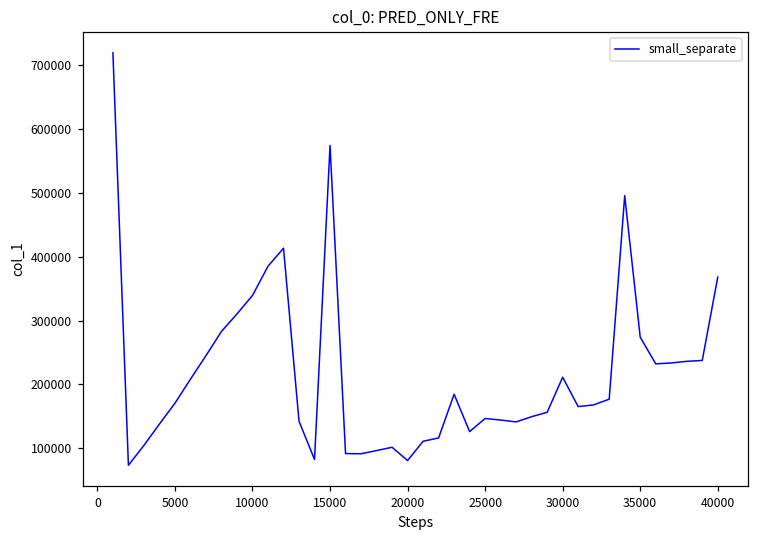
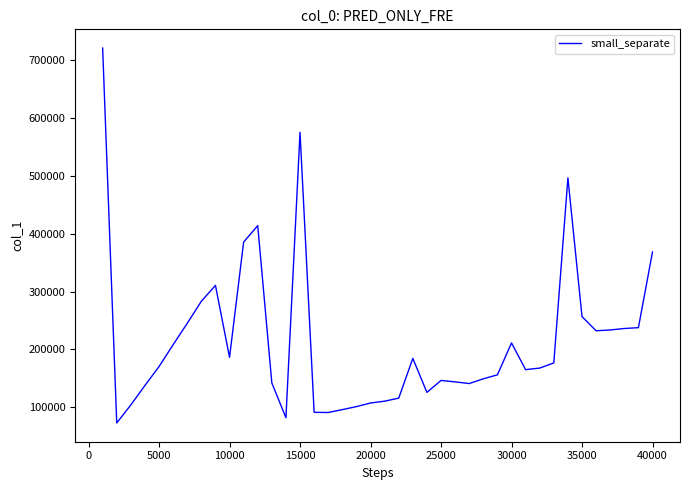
10000: 340000 -> 190000
20000: 80000 -> 110000
35000: 270000 -> 260000
